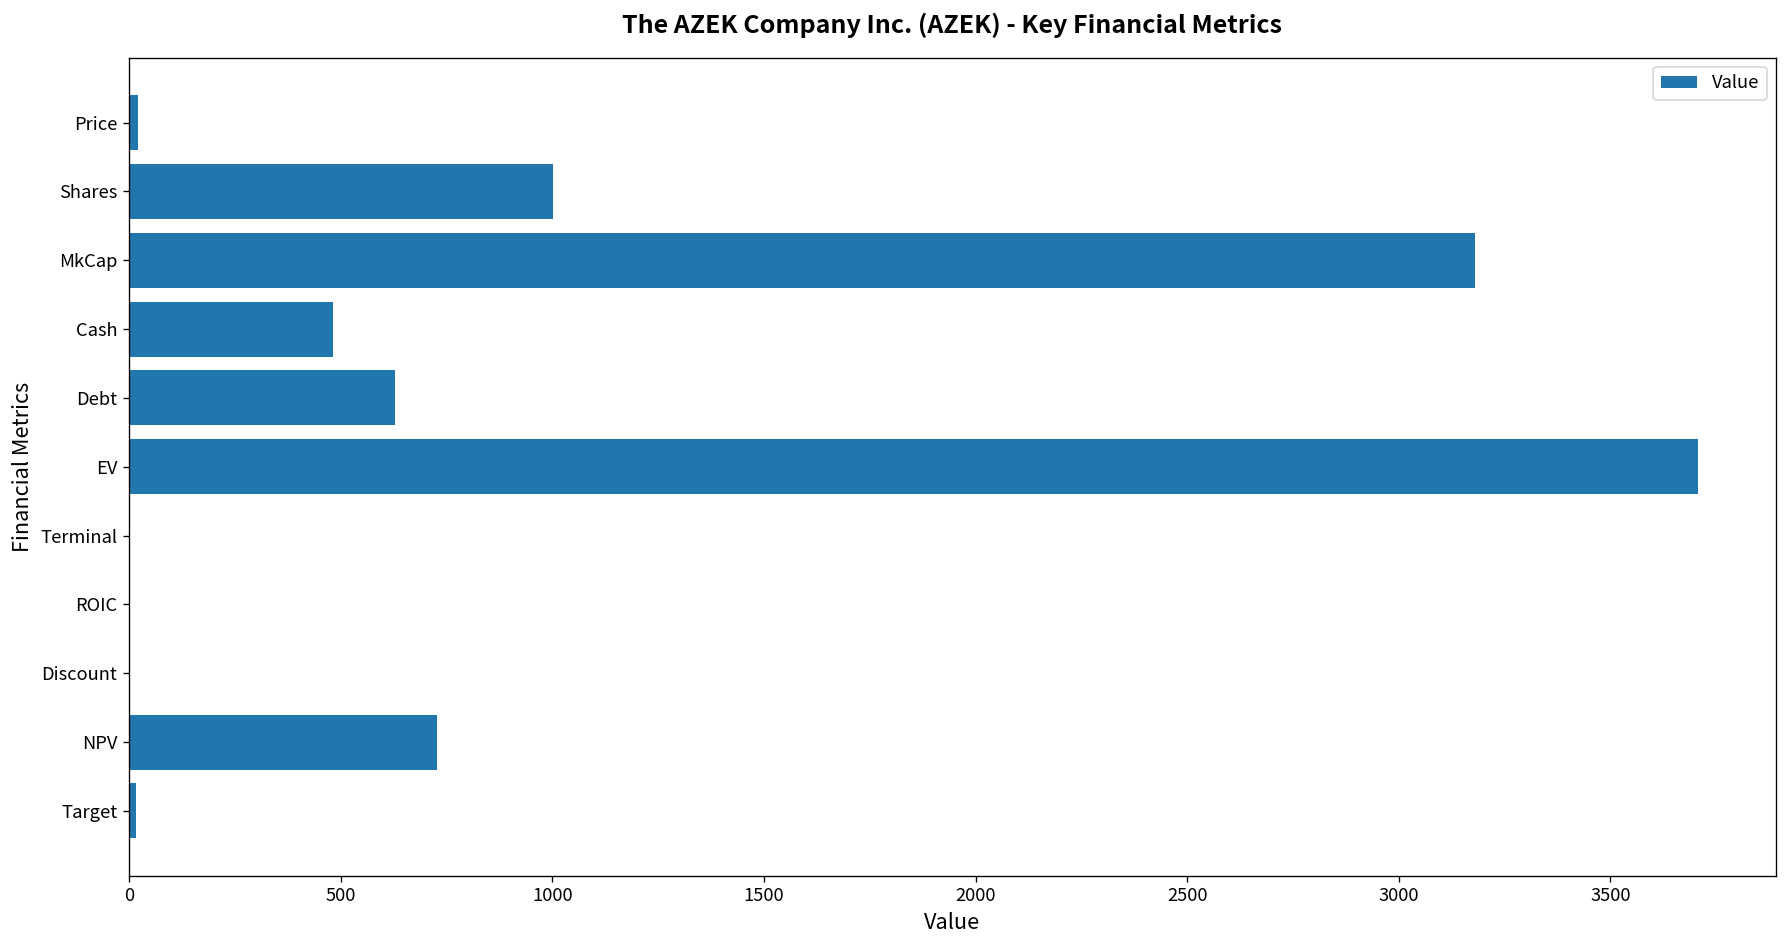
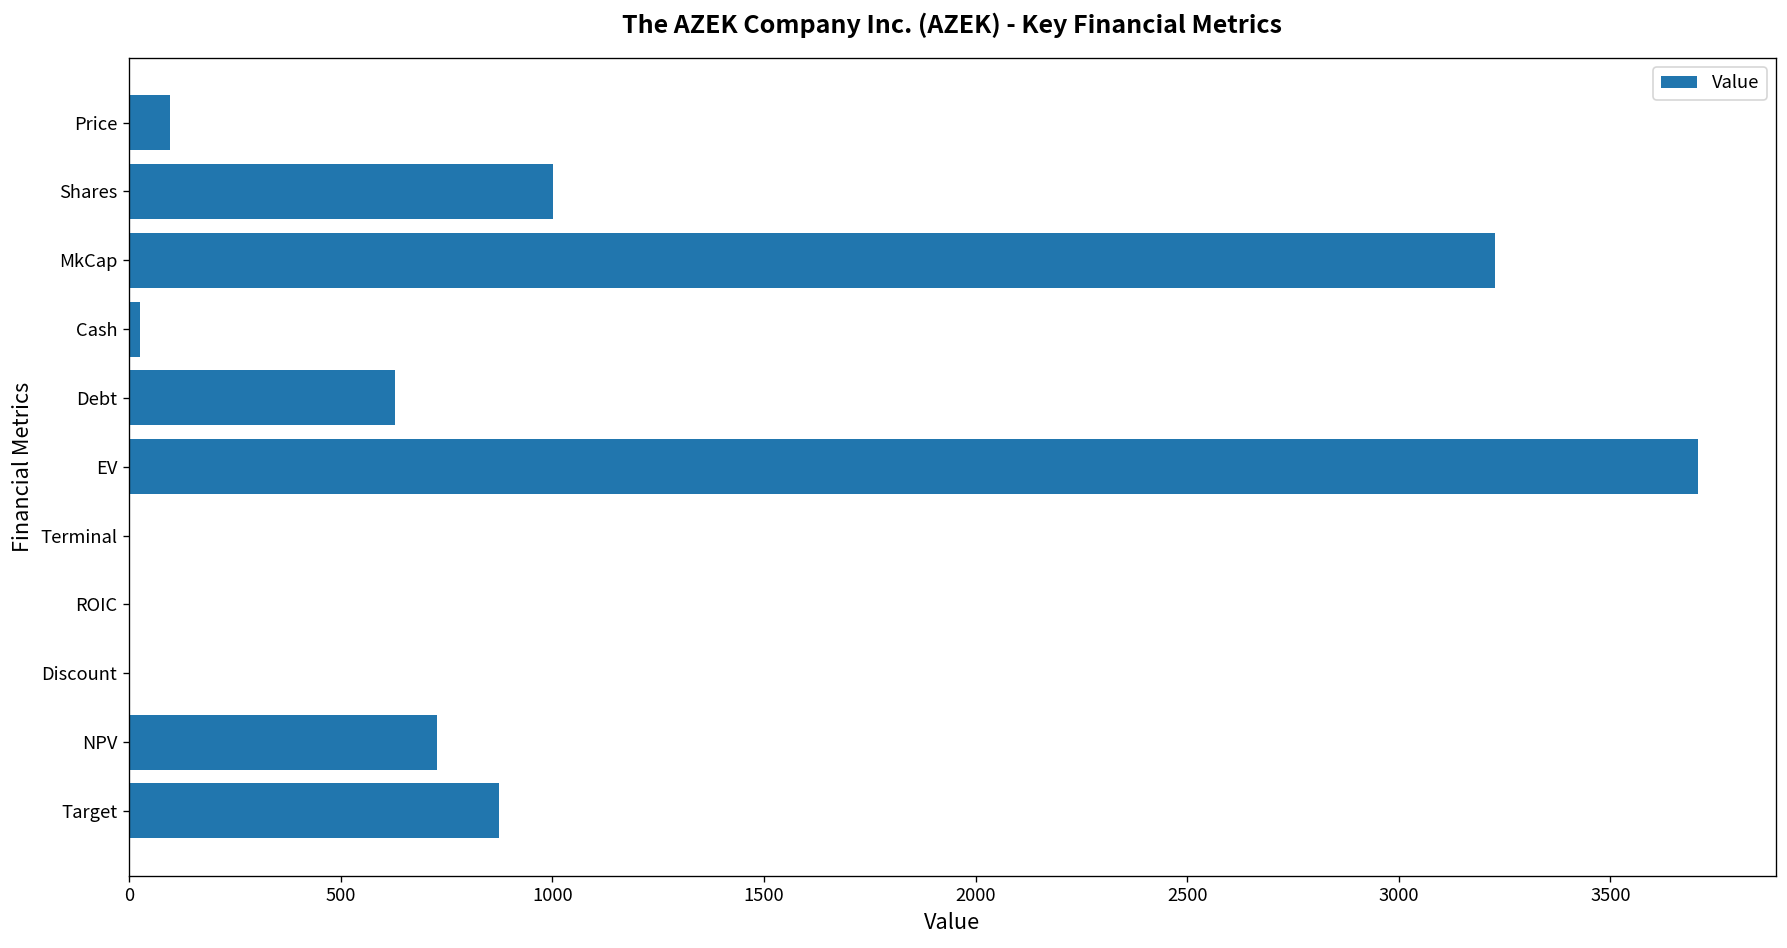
Price: 20 -> 100
MkCap: 3180 -> 3230
Cash: 480 -> 30
Target: 20 -> 870
